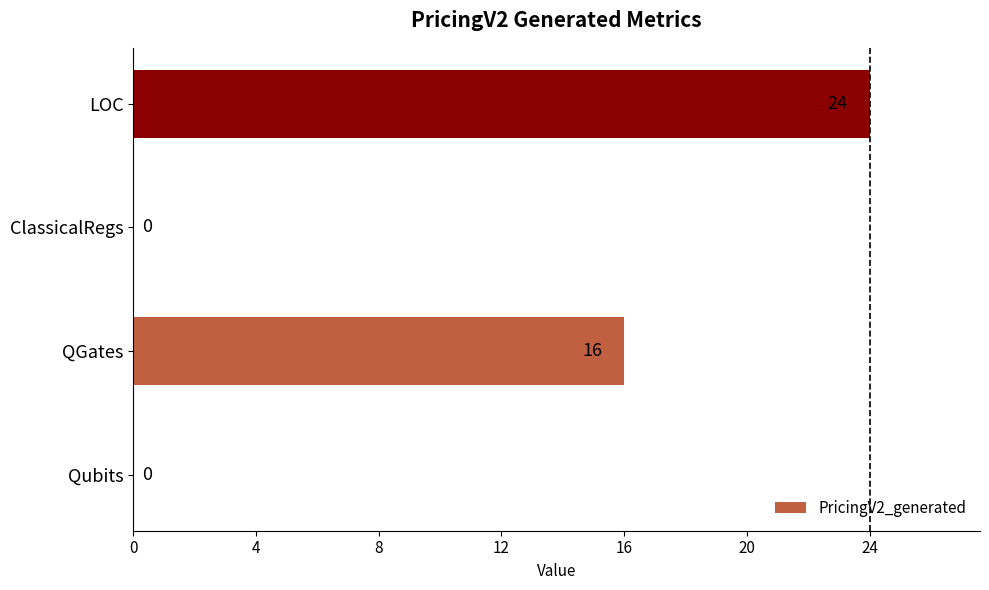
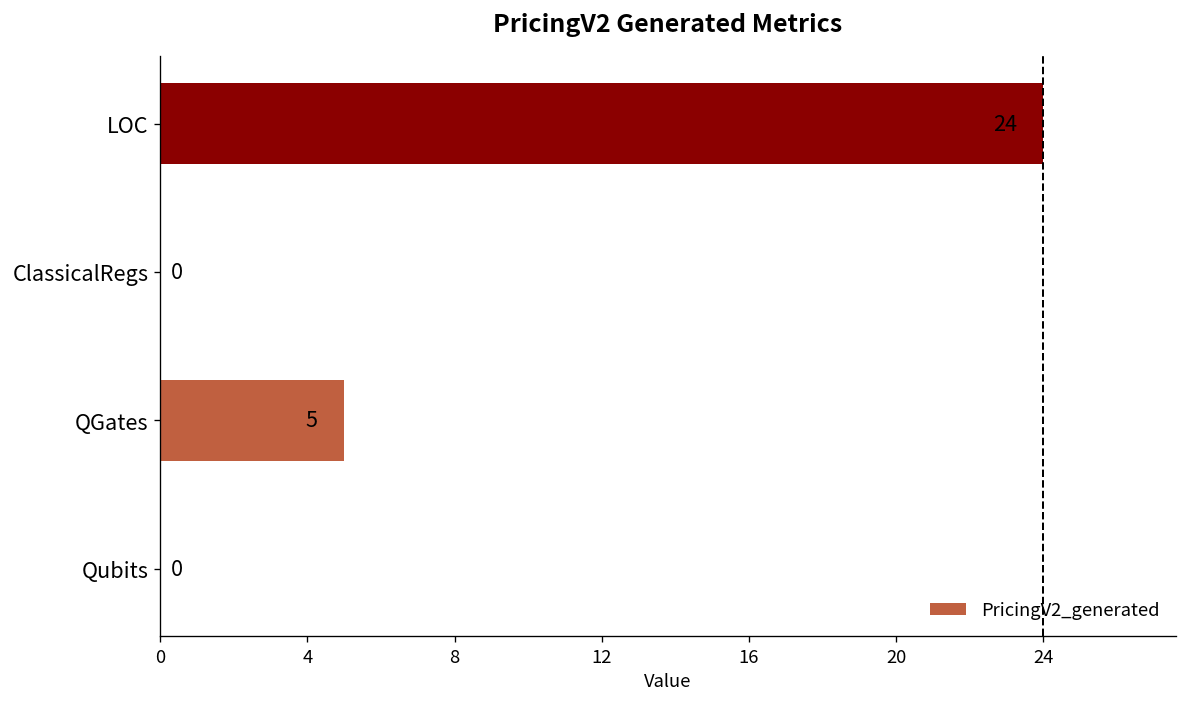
QGates: 16 -> 5
